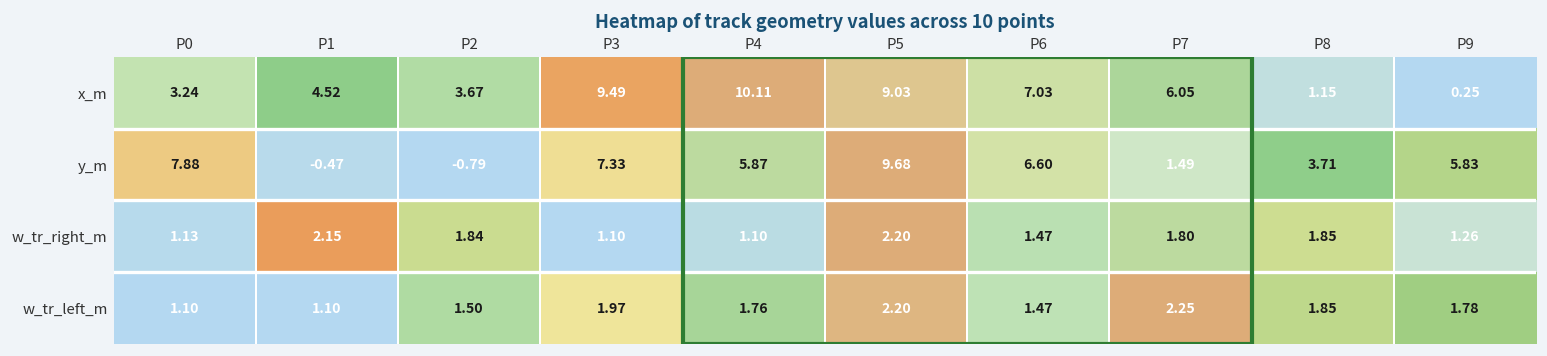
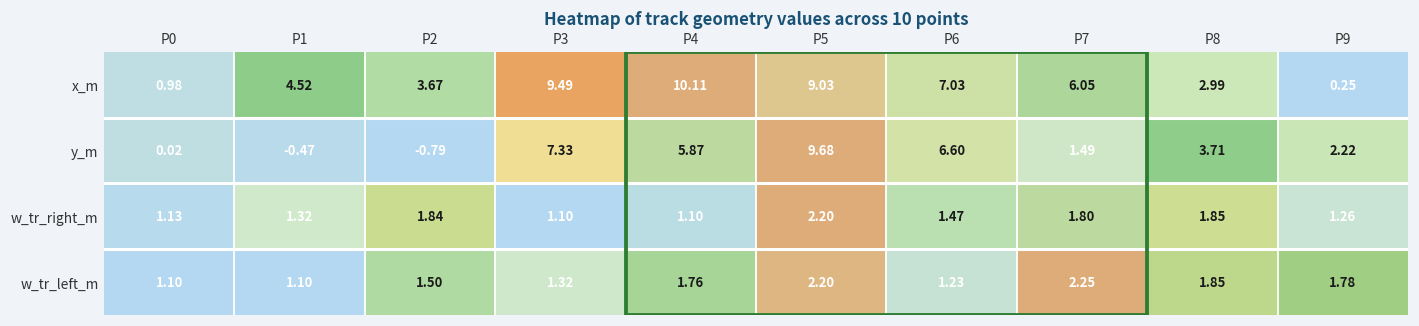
x_m, P0: 3.24 -> 0.98
x_m, P8: 1.15 -> 2.99
y_m, P0: 7.88 -> 0.02
y_m, P9: 5.83 -> 2.22
w_tr_right_m, P1: 2.15 -> 1.32
w_tr_left_m, P3: 1.97 -> 1.32
w_tr_left_m, P6: 1.47 -> 1.23
